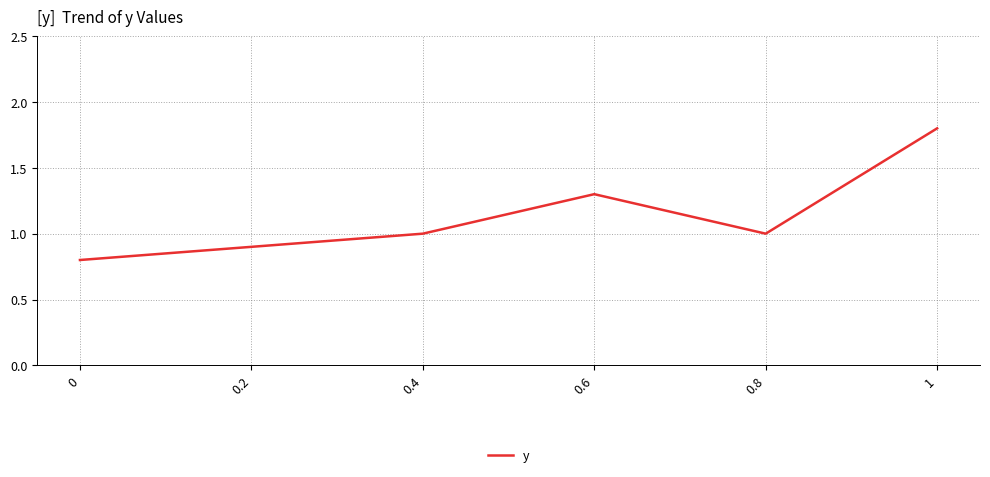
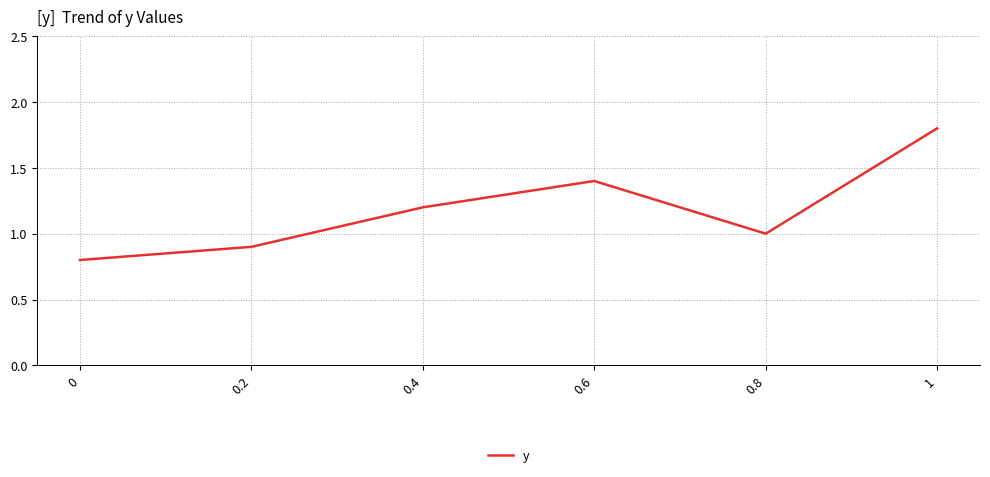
0.4: 1.0 -> 1.2
0.6: 1.3 -> 1.4
